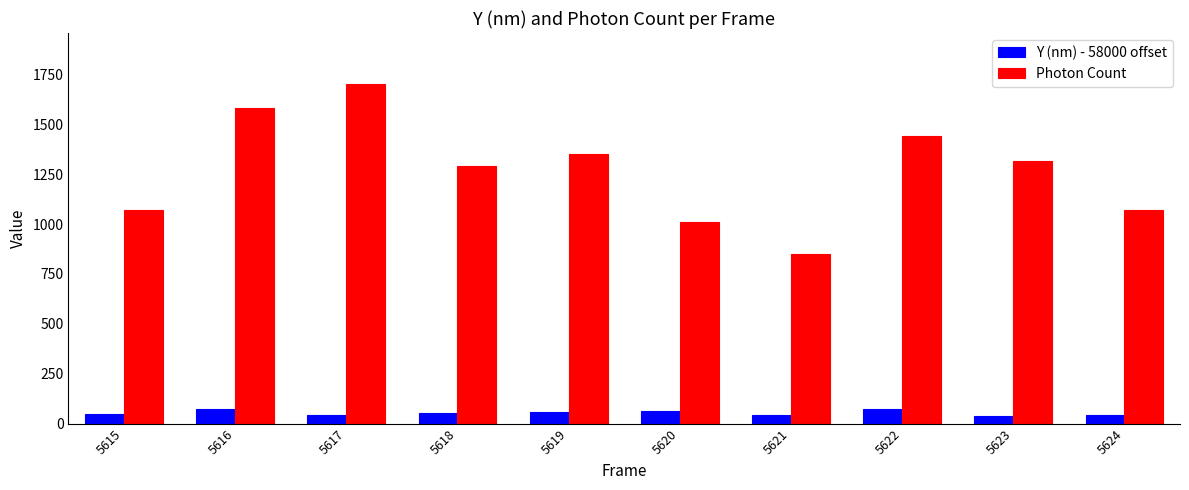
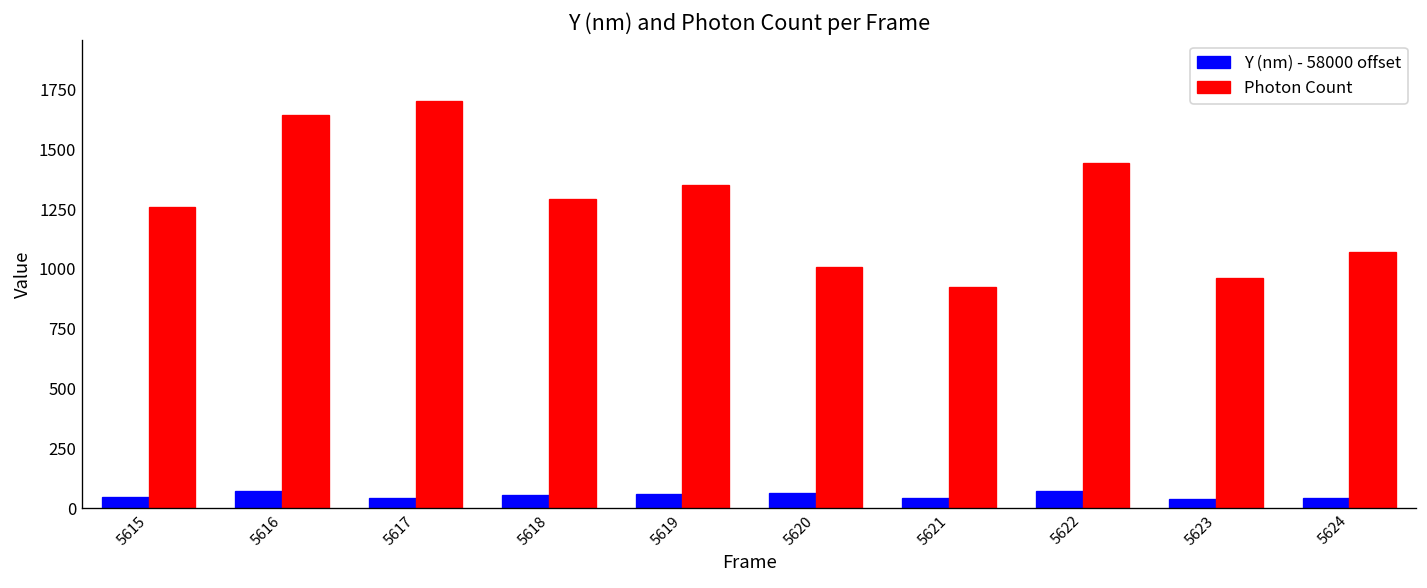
Photon Count, 5615: 1070 -> 1260
Photon Count, 5616: 1580 -> 1640
Photon Count, 5621: 850 -> 930
Photon Count, 5623: 1320 -> 960
